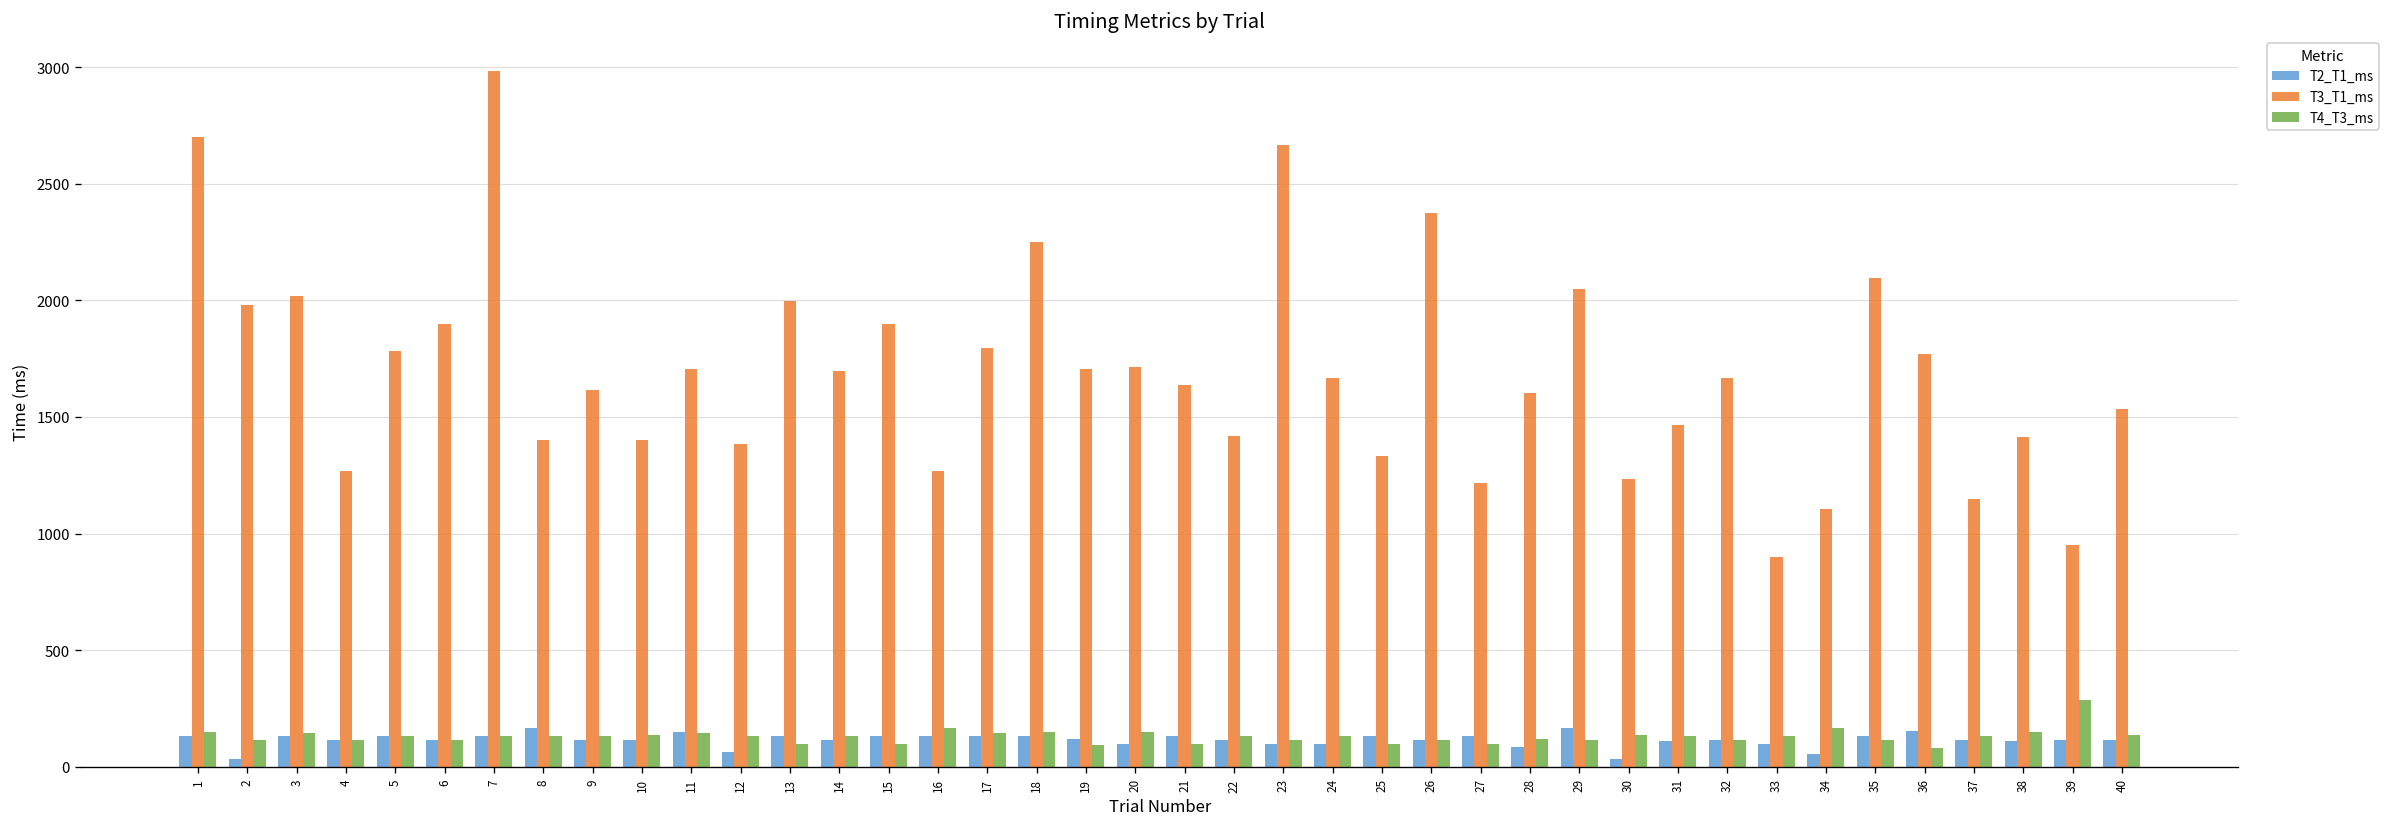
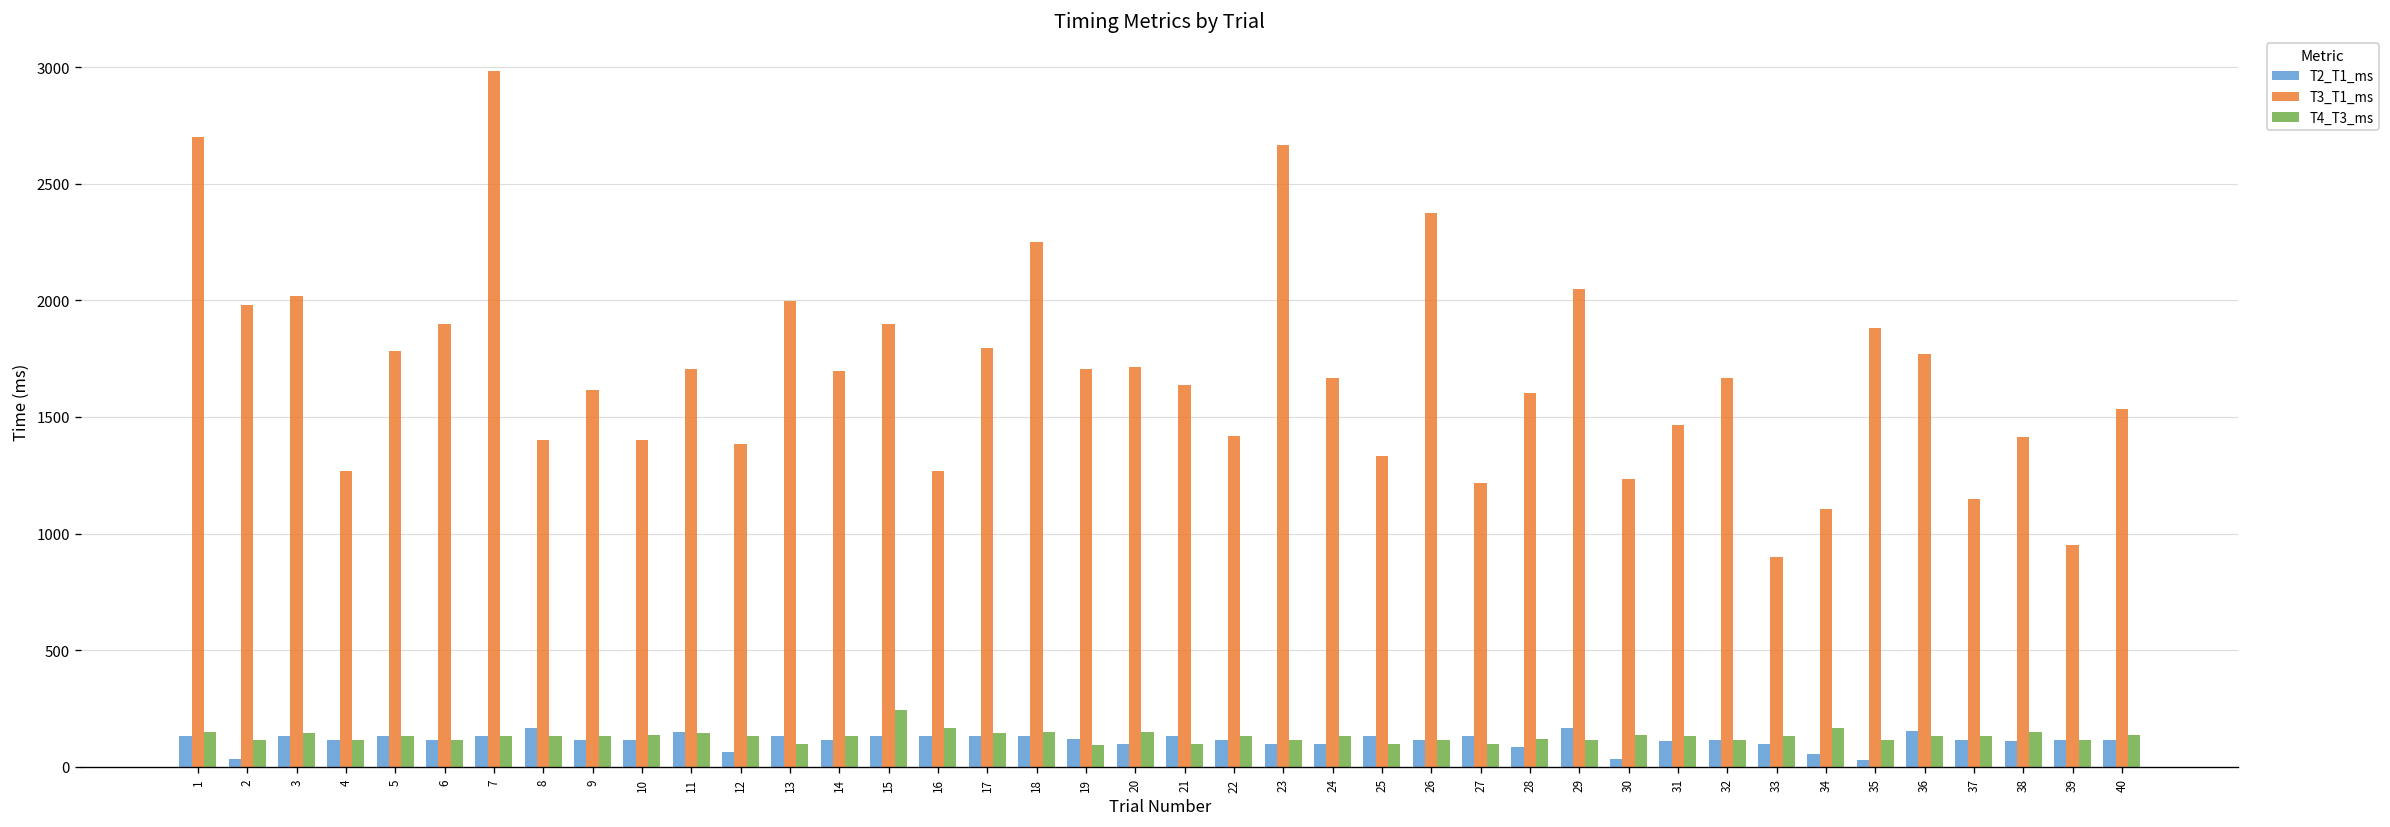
T4_T3_ms, 15: 100 -> 240
T2_T1_ms, 35: 130 -> 30
T3_T1_ms, 35: 2090 -> 1880
T4_T3_ms, 36: 80 -> 130
T4_T3_ms, 39: 290 -> 110
